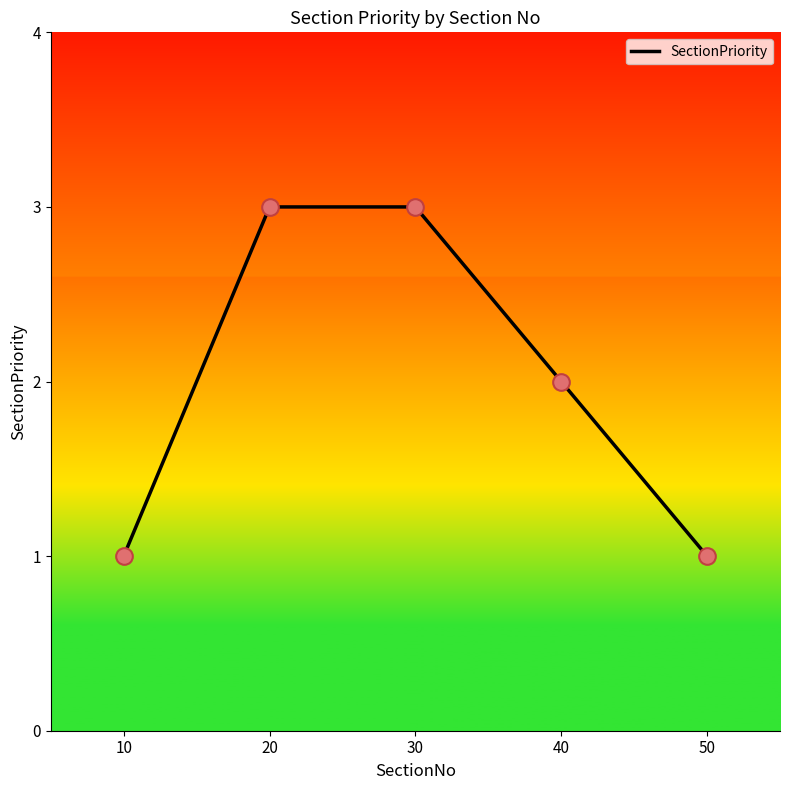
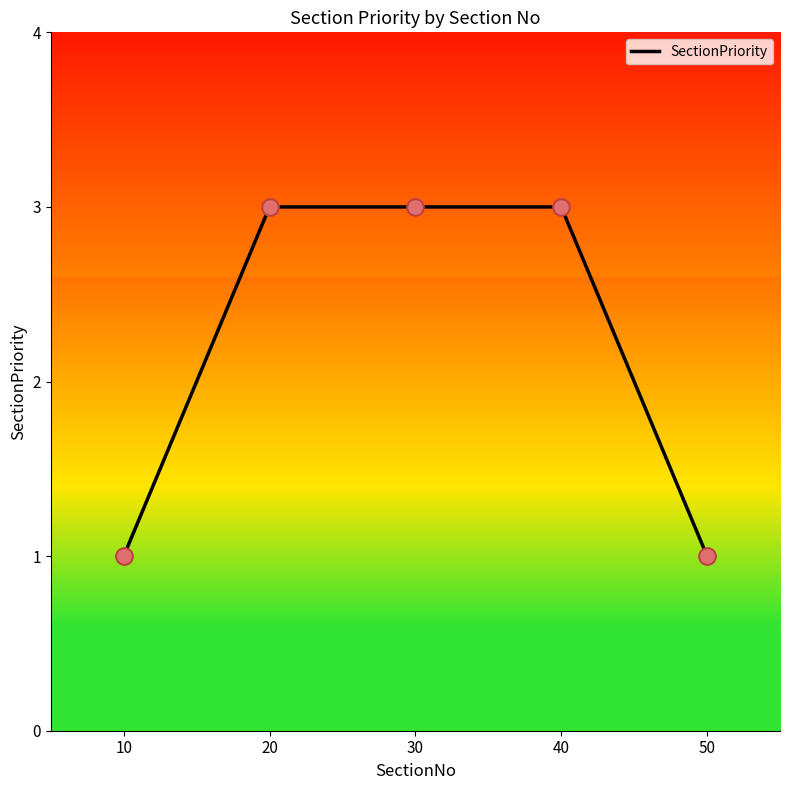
40: 2 -> 3
